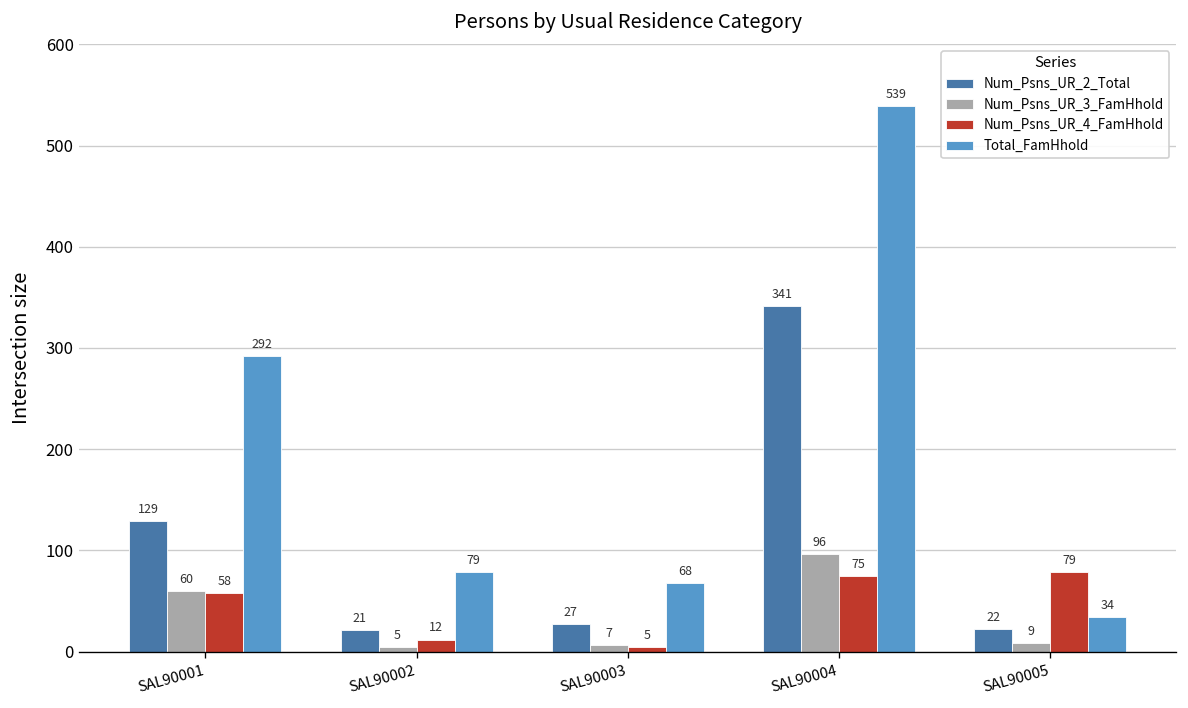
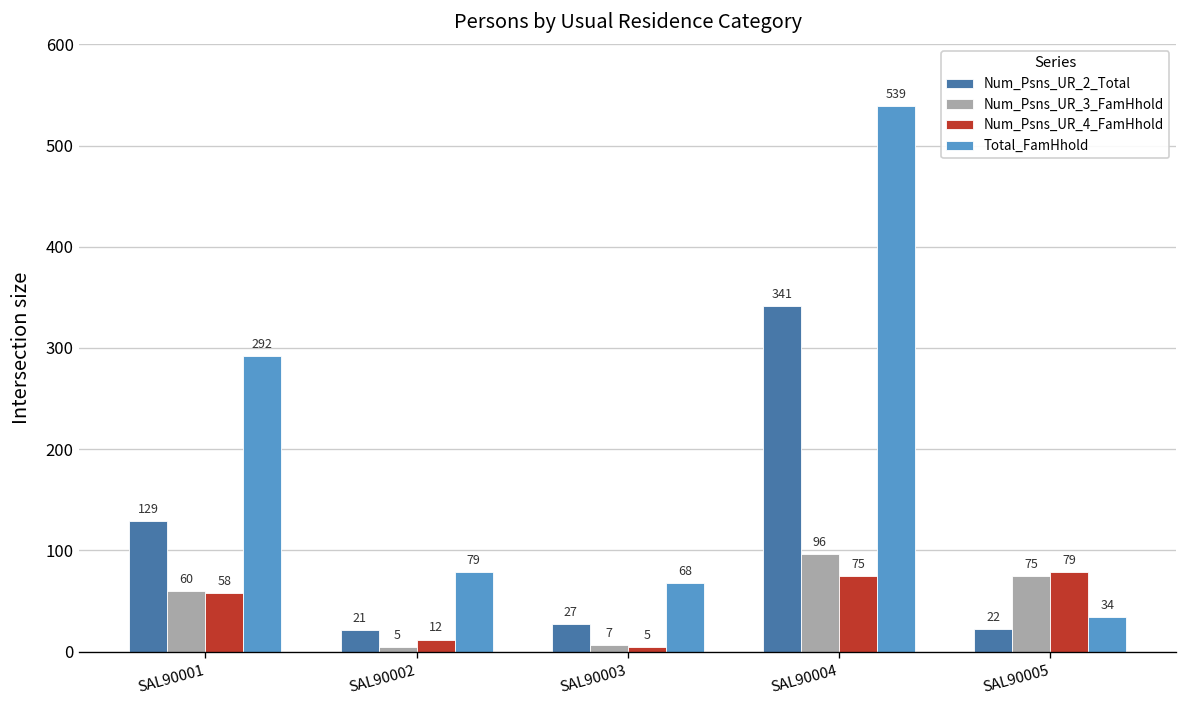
Num_Psns_UR_3_FamHhold, SAL90005: 9 -> 75
